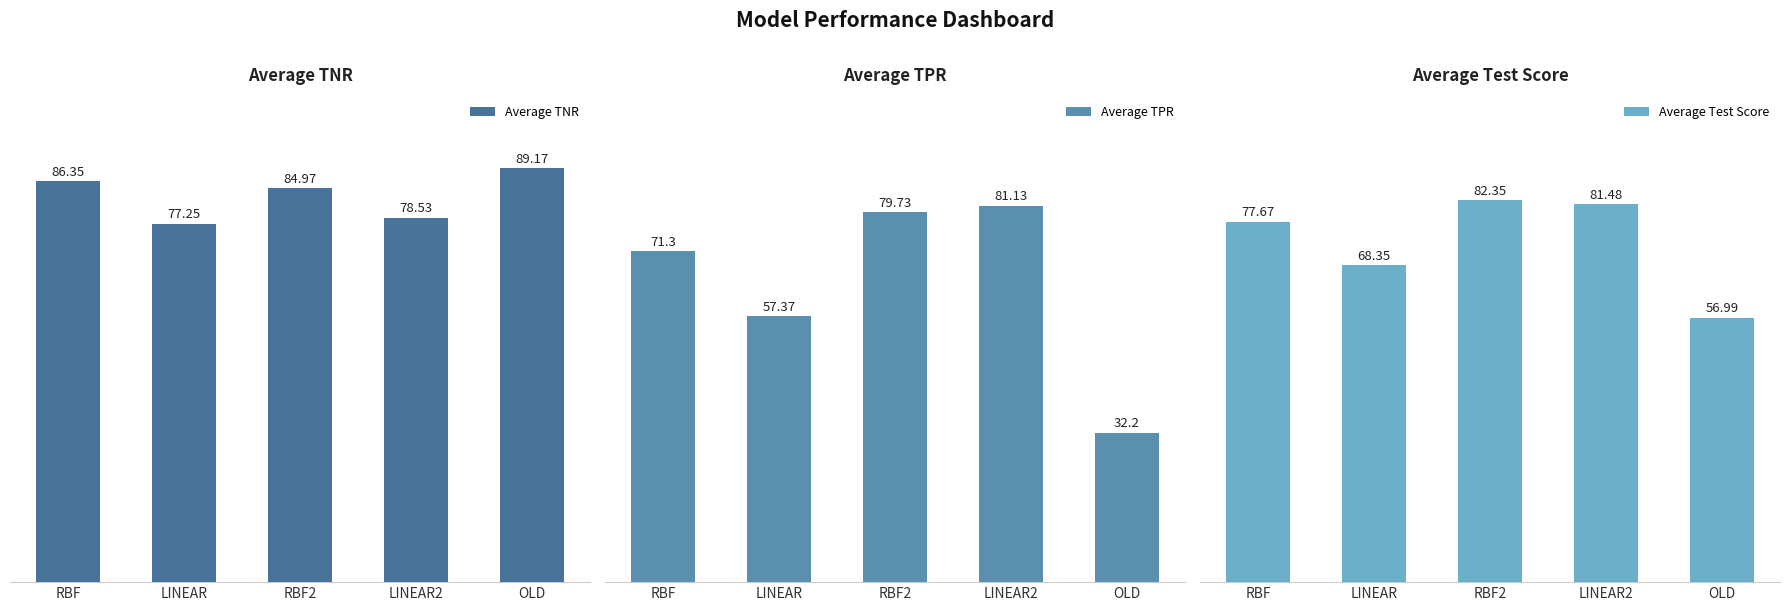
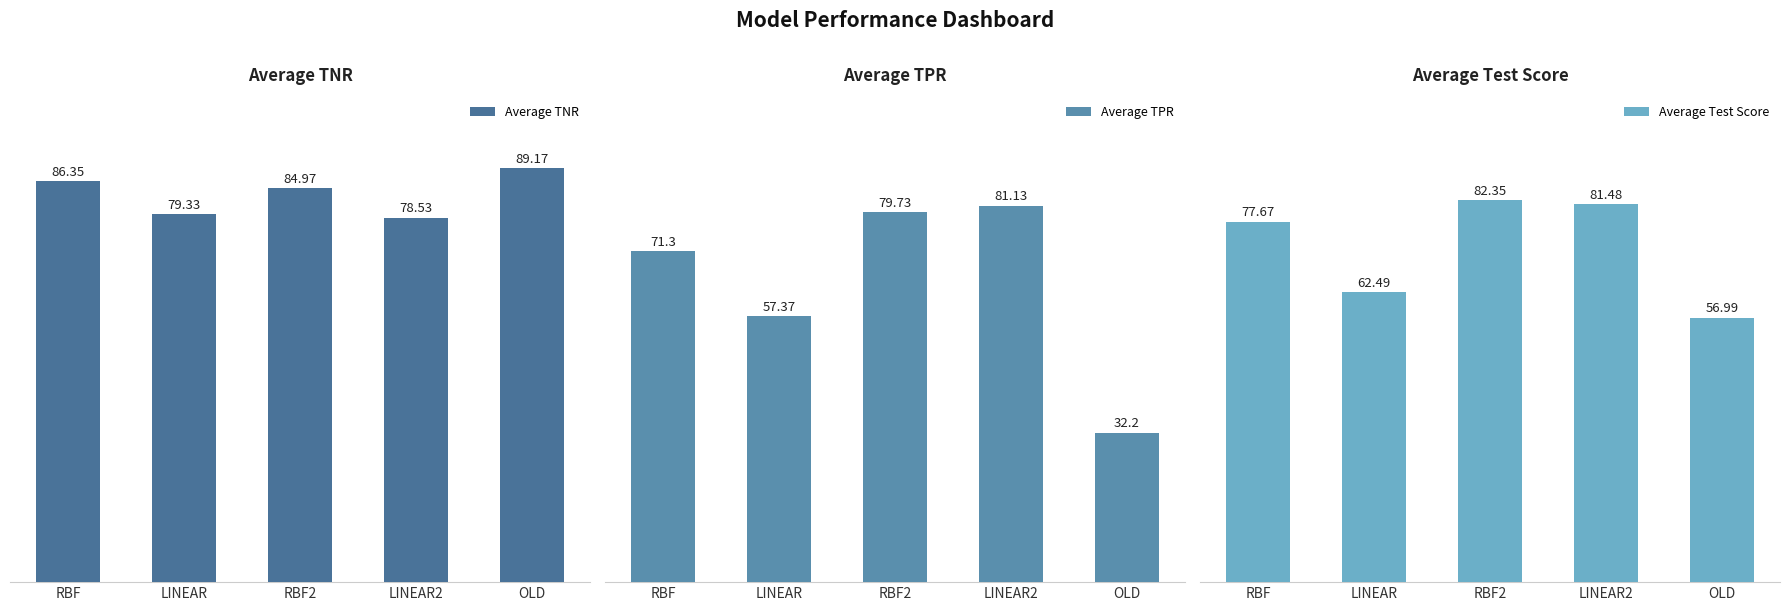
Average TNR, LINEAR: 77.25 -> 79.33
Average Test Score, LINEAR: 68.35 -> 62.49
